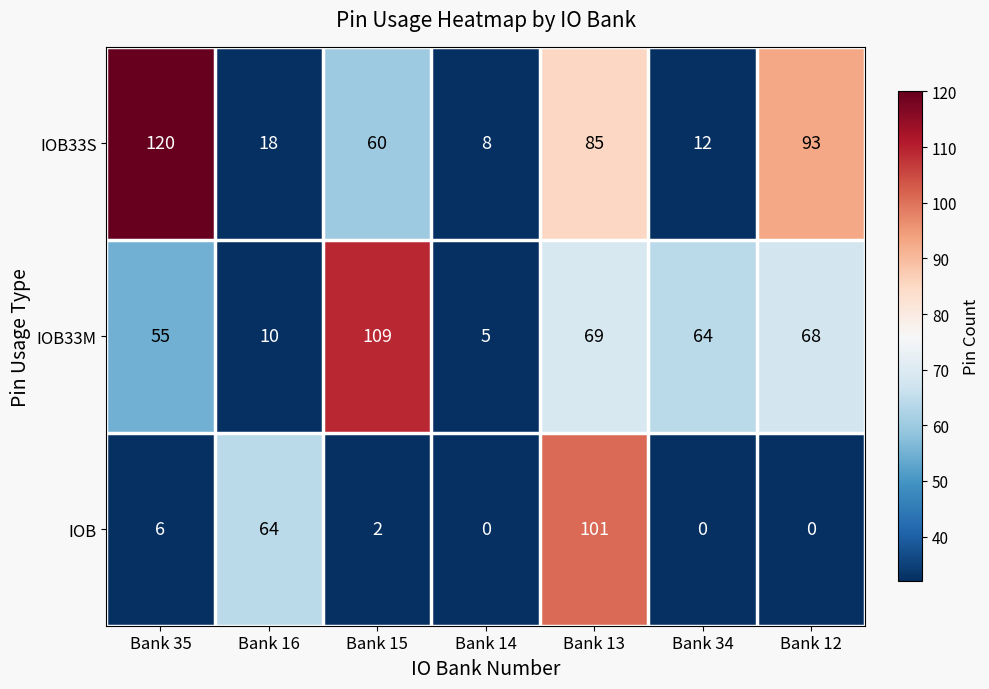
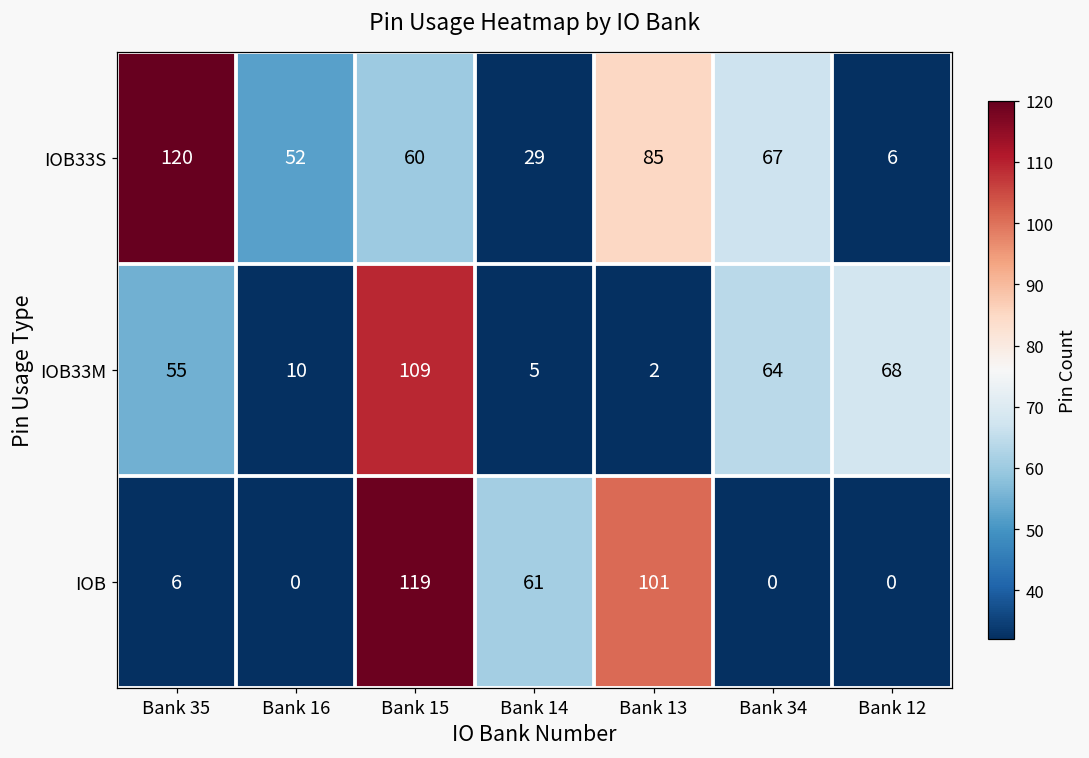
IOB33S, Bank 16: 18 -> 52
IOB33S, Bank 14: 8 -> 29
IOB33S, Bank 34: 12 -> 67
IOB33S, Bank 12: 93 -> 6
IOB33M, Bank 13: 69 -> 2
IOB, Bank 16: 64 -> 0
IOB, Bank 15: 2 -> 119
IOB, Bank 14: 0 -> 61
